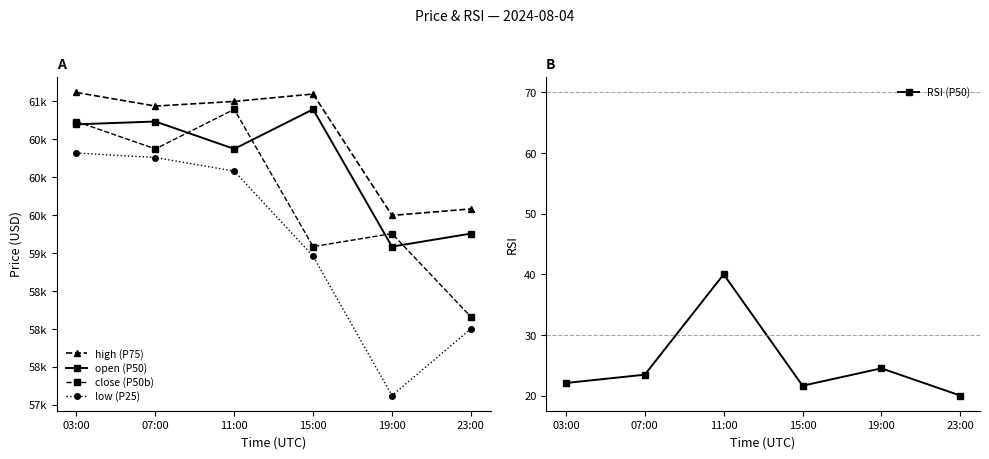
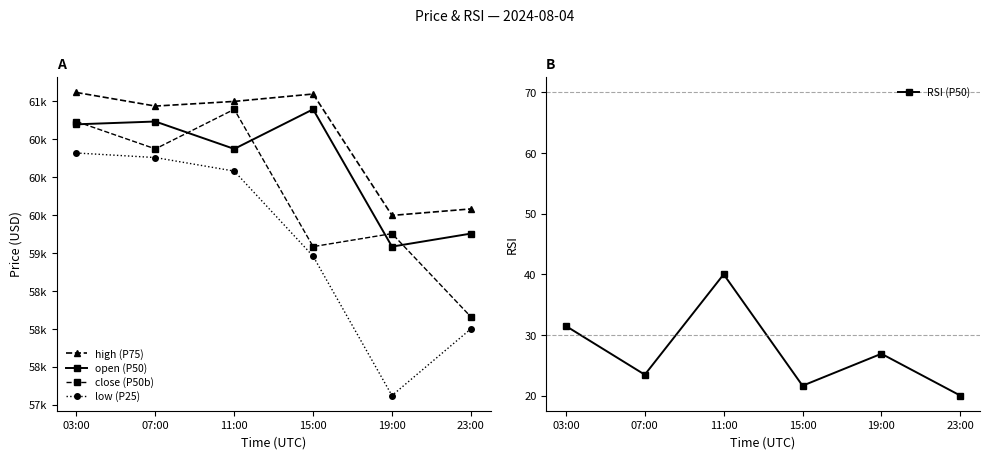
B, 03:00: 22 -> 31
B, 19:00: 25 -> 27
